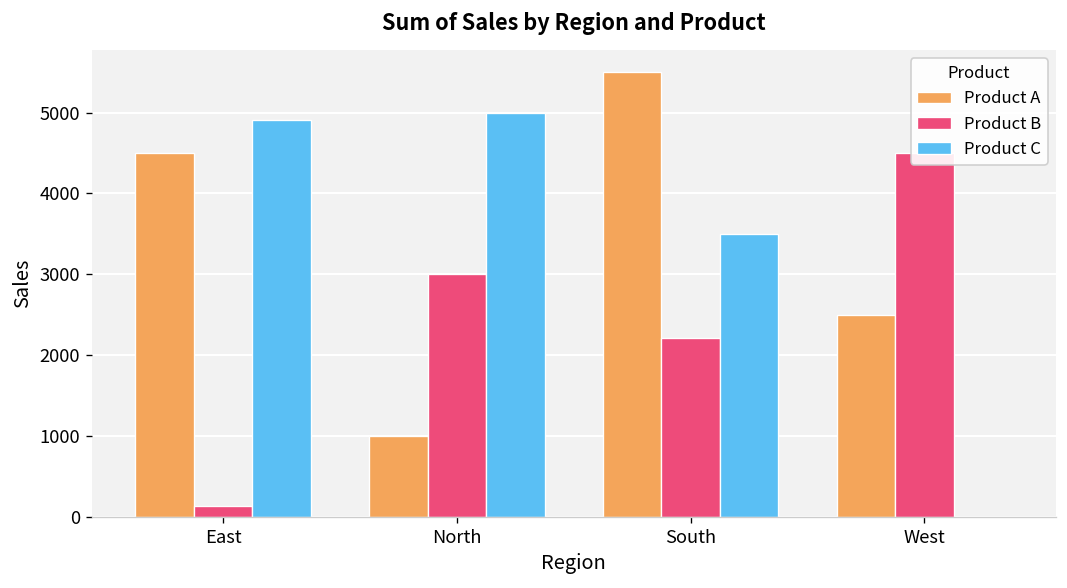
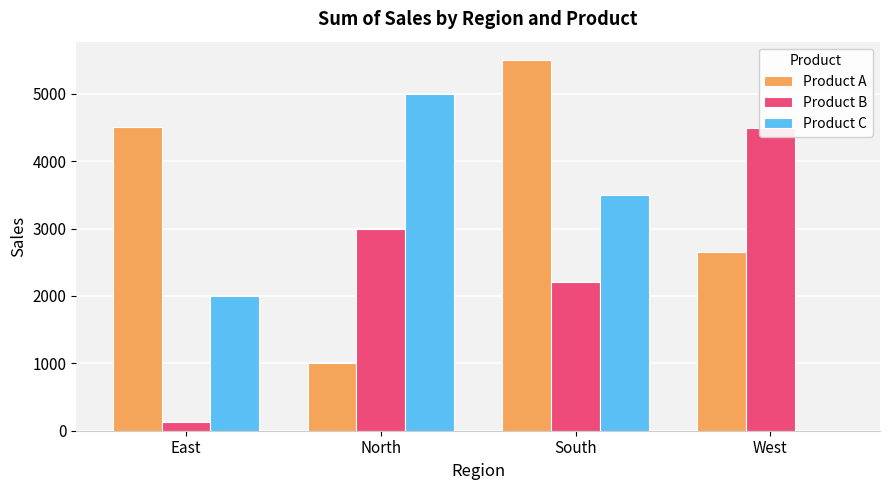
Product C, East: 4900 -> 2000
Product A, West: 2500 -> 2700
